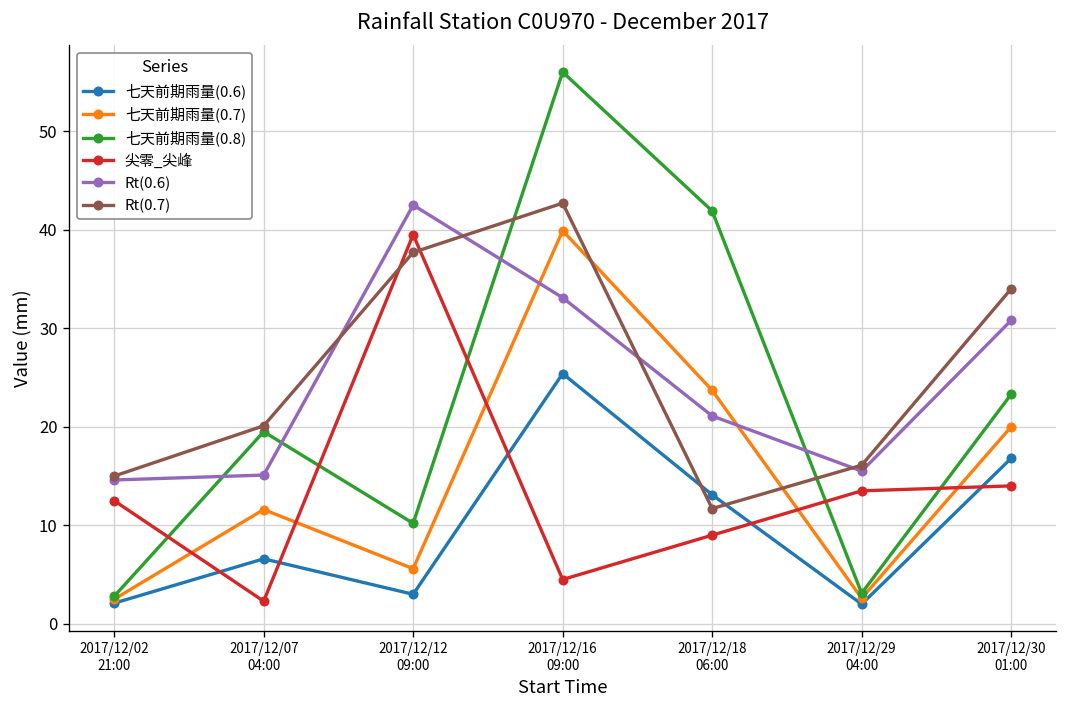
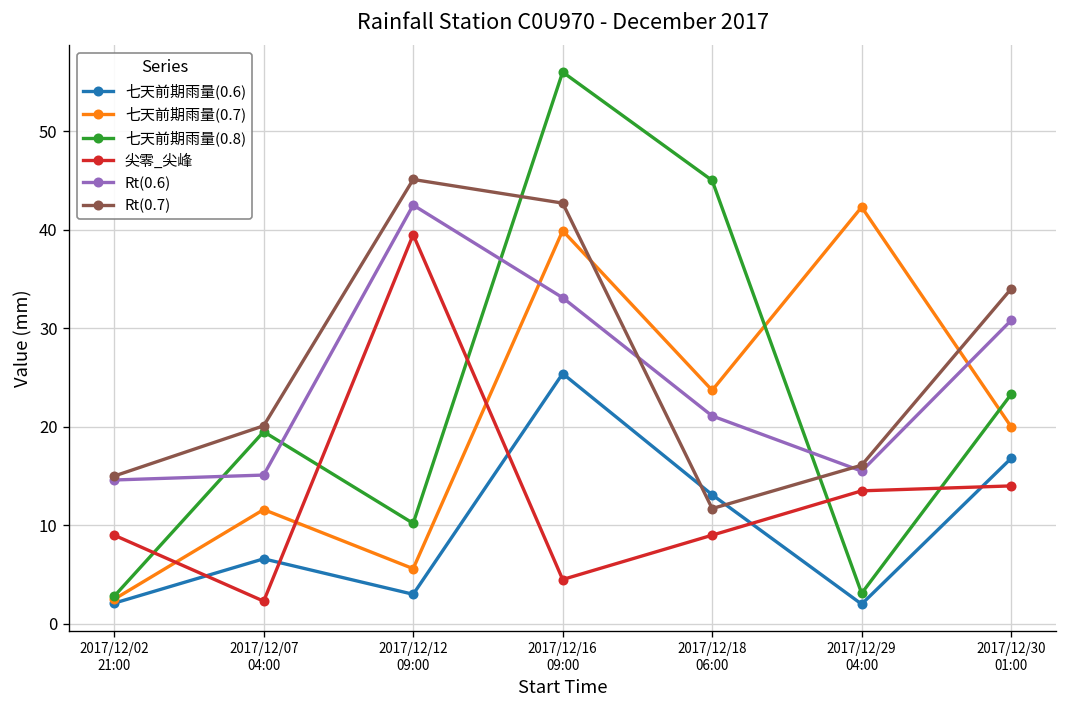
尖零_尖峰, 2017/12/02 21:00: 13 -> 9
Rt(0.7), 2017/12/12 09:00: 38 -> 45
七天前期雨量(0.8), 2017/12/18 06:00: 42 -> 45
七天前期雨量(0.7), 2017/12/29 04:00: 3 -> 42
